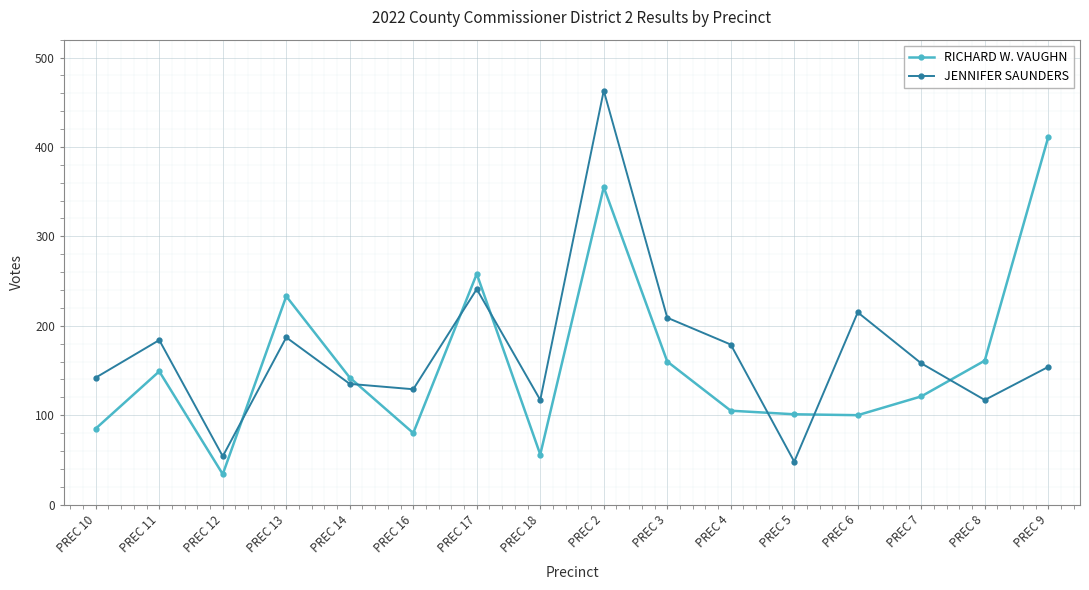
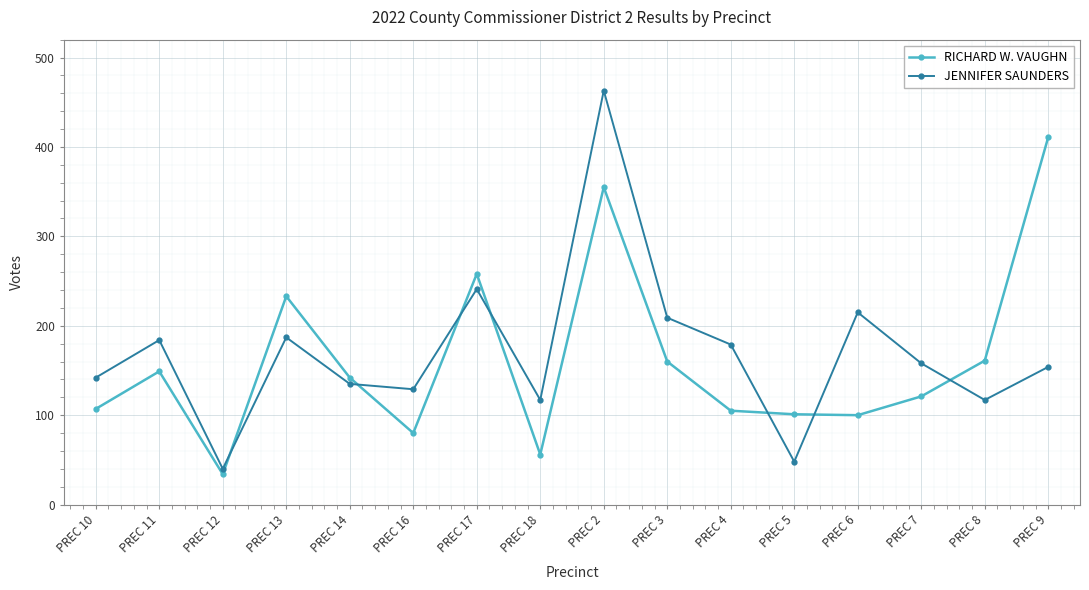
RICHARD W. VAUGHN, PREC 10: 90 -> 110
JENNIFER SAUNDERS, PREC 12: 50 -> 40
